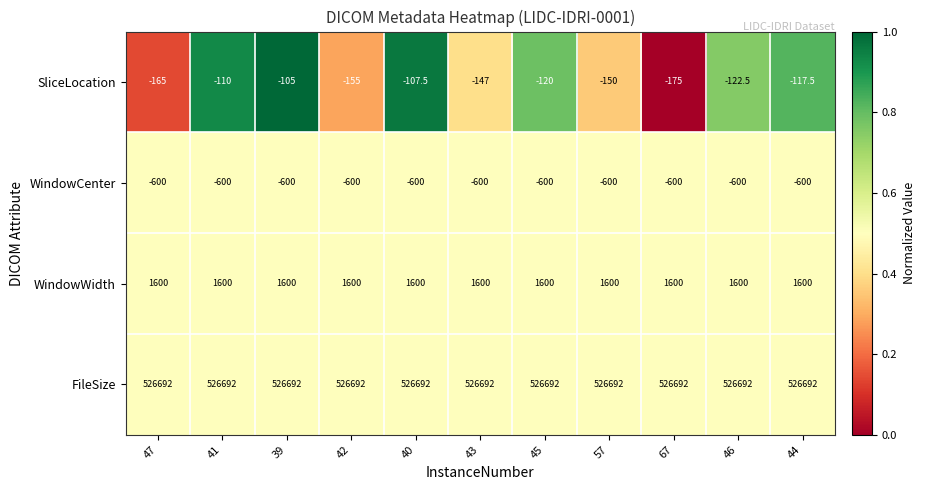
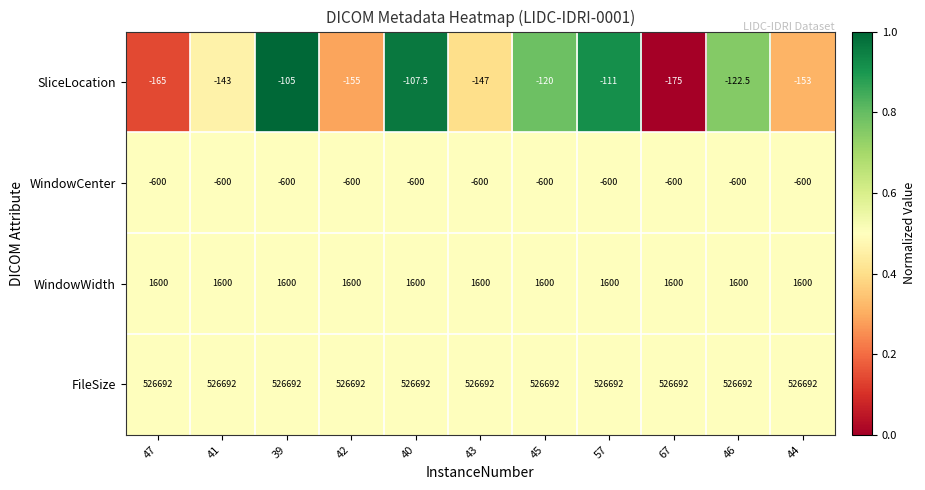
SliceLocation, 41: -110 -> -143
SliceLocation, 57: -150 -> -111
SliceLocation, 44: -117.5 -> -153
